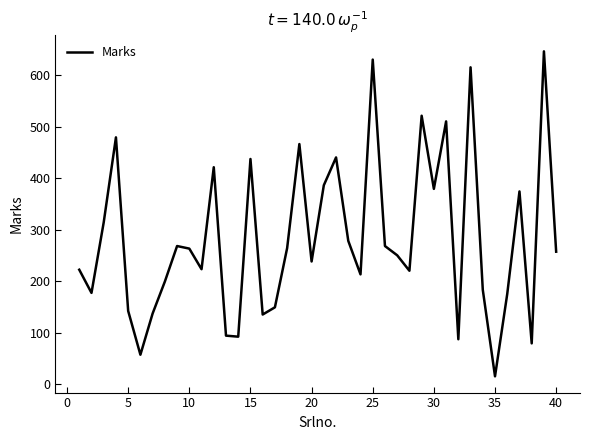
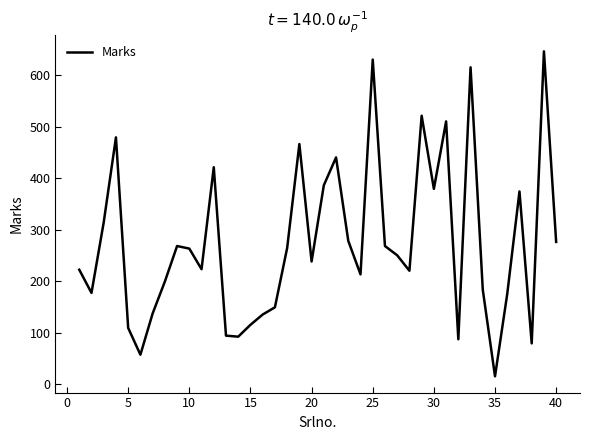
5: 140 -> 110
15: 440 -> 120
40: 260 -> 280
